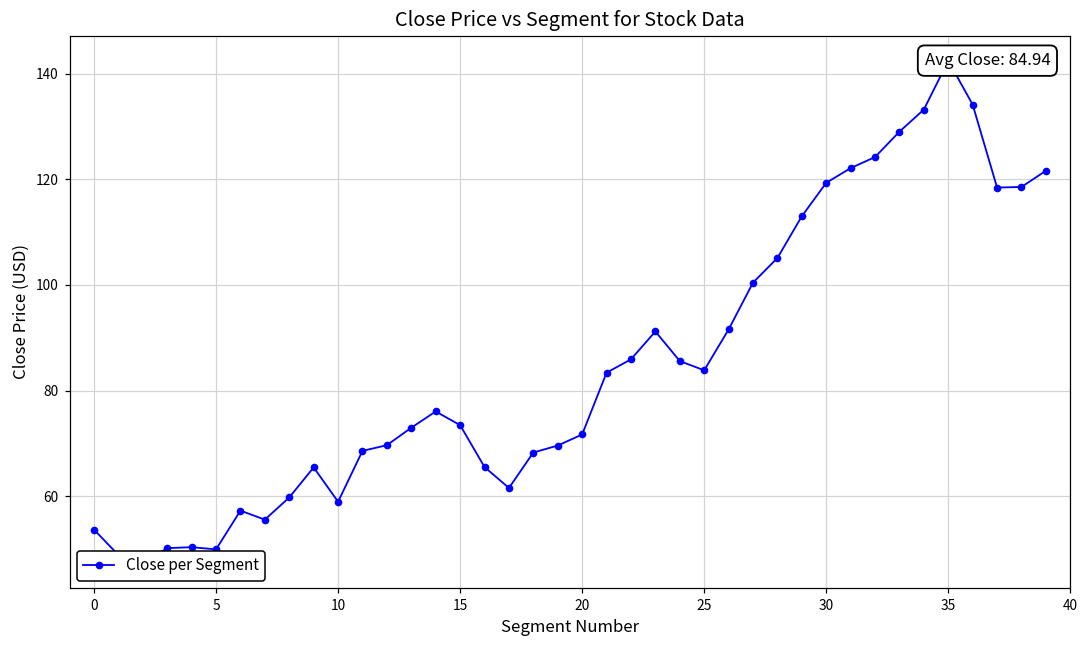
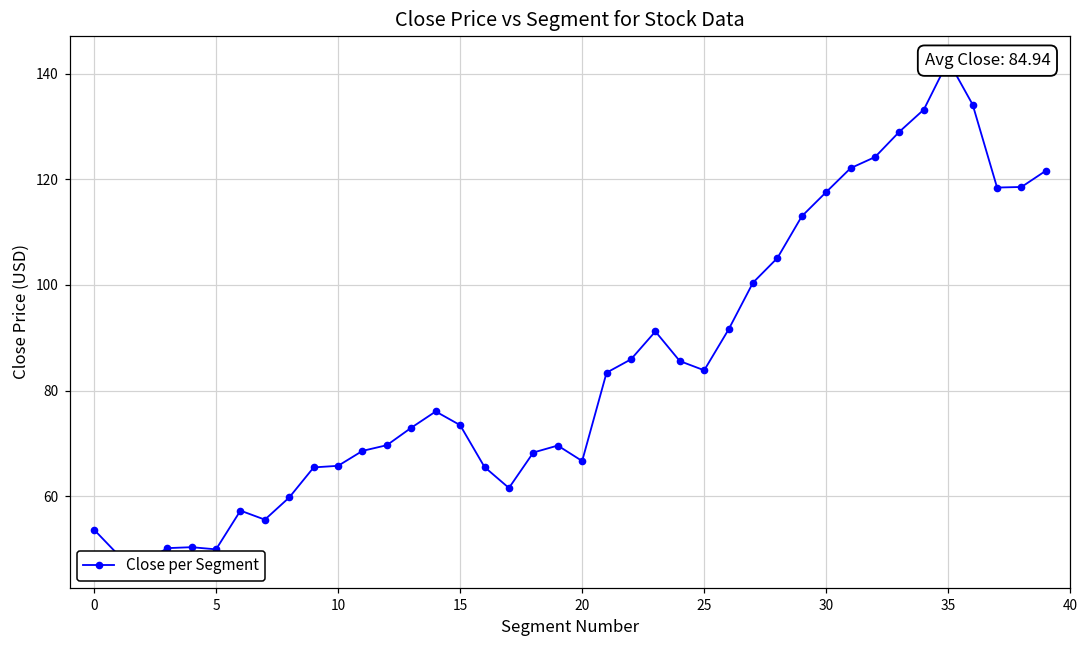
10: 59 -> 66
20: 72 -> 67
30: 119 -> 118
